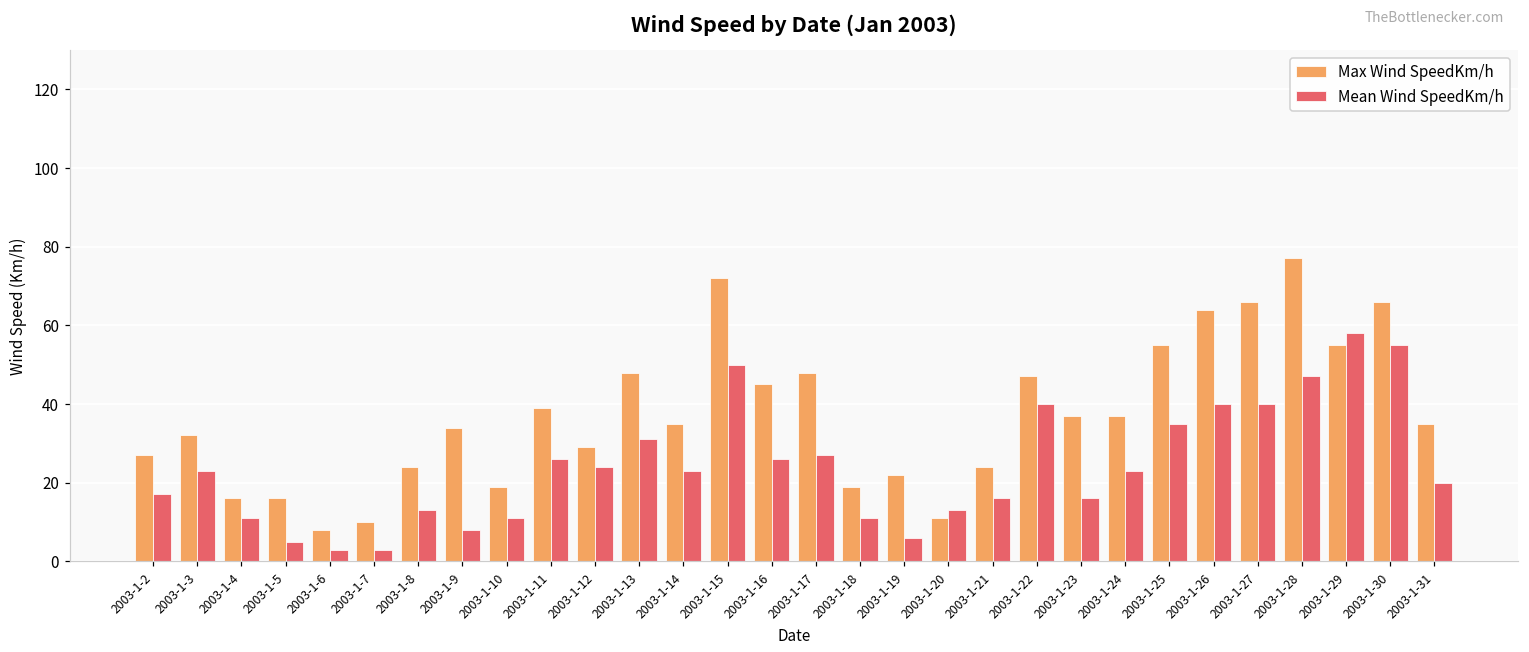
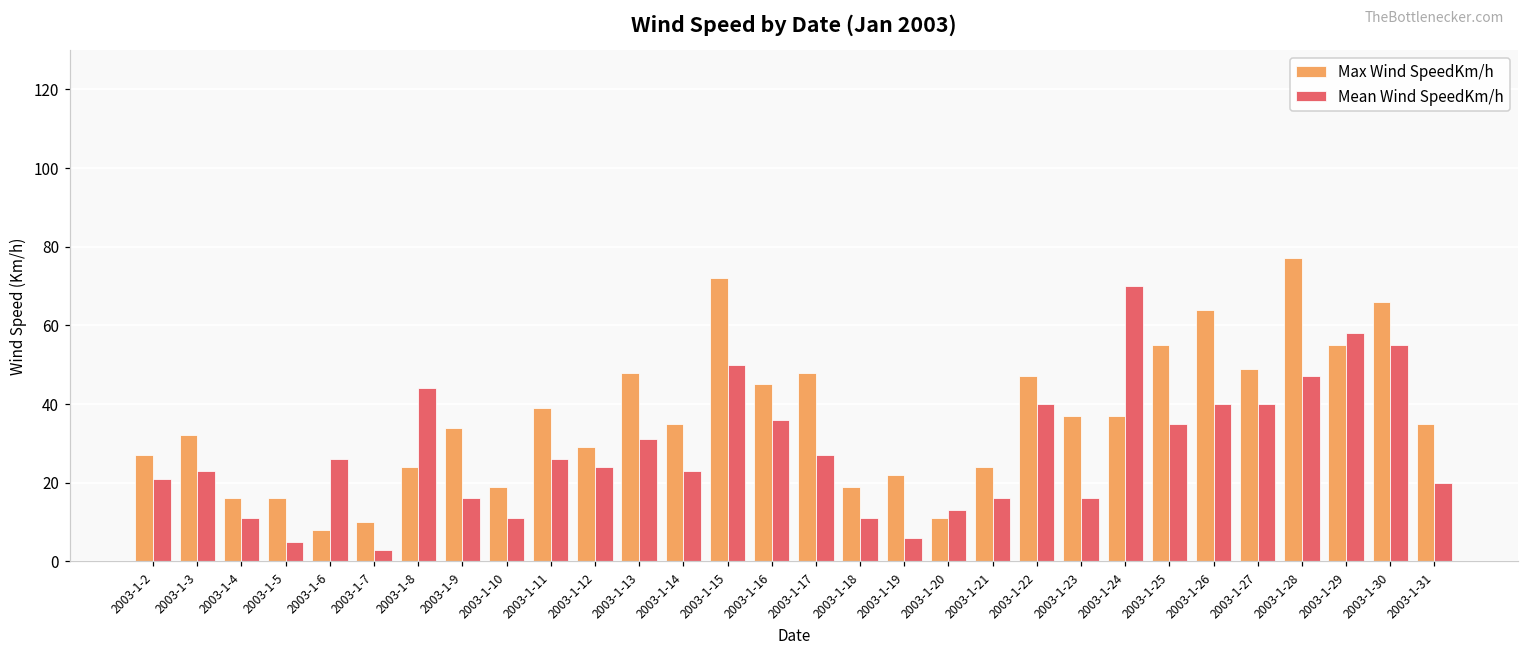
Mean Wind SpeedKm/h, 2003-1-2: 17 -> 21
Mean Wind SpeedKm/h, 2003-1-6: 3 -> 26
Mean Wind SpeedKm/h, 2003-1-8: 13 -> 44
Mean Wind SpeedKm/h, 2003-1-9: 8 -> 16
Mean Wind SpeedKm/h, 2003-1-16: 26 -> 36
Mean Wind SpeedKm/h, 2003-1-24: 23 -> 70
Max Wind SpeedKm/h, 2003-1-27: 66 -> 49
